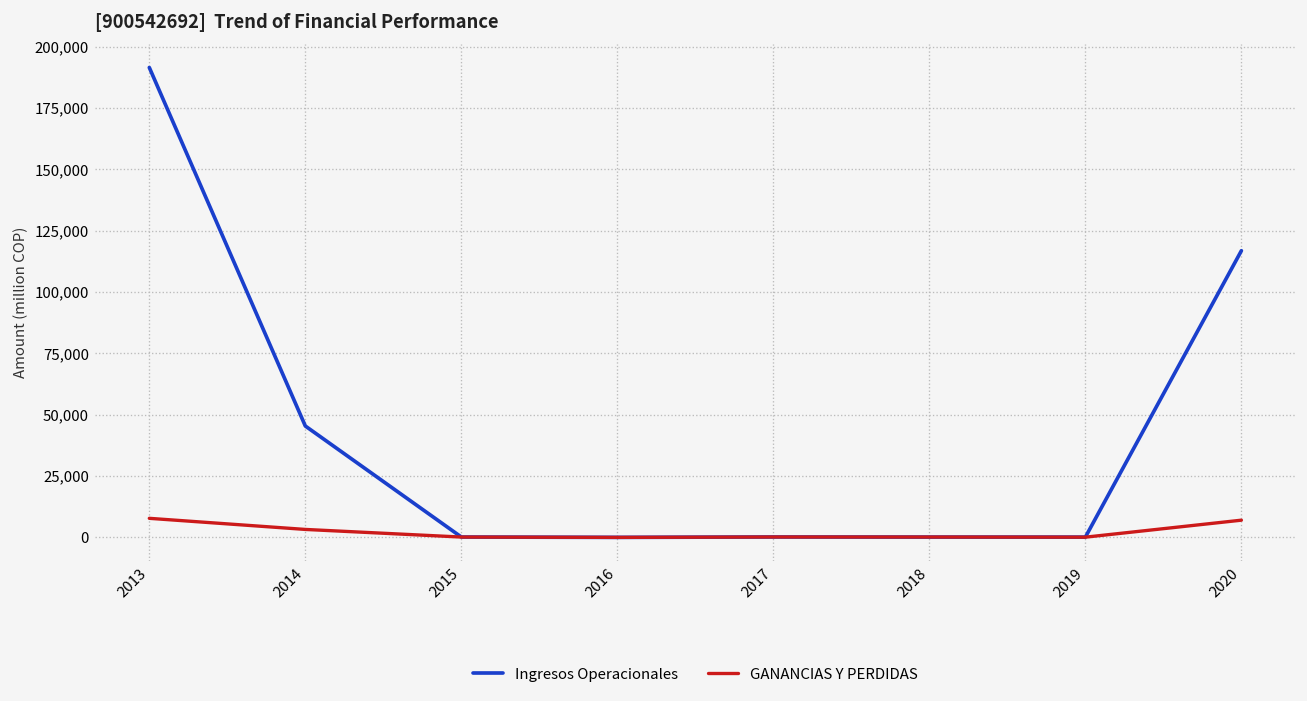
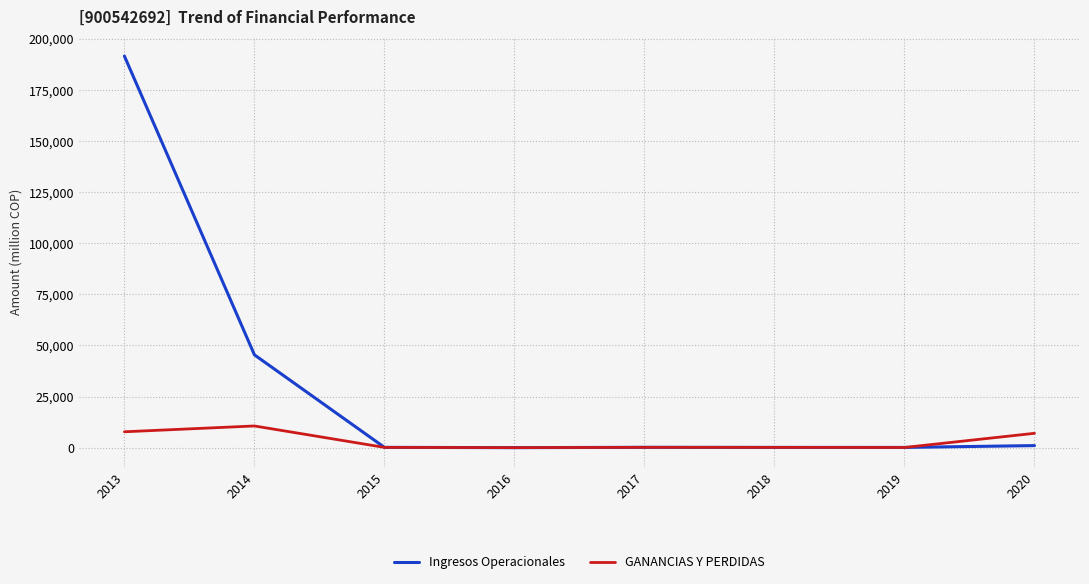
GANANCIAS Y PERDIDAS, 2014: 3,000 -> 11,000
Ingresos Operacionales, 2020: 117,000 -> 1,000
